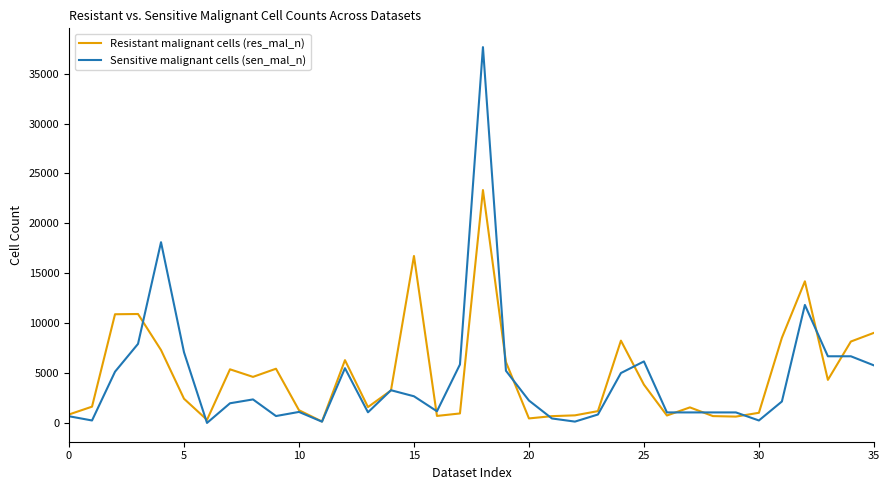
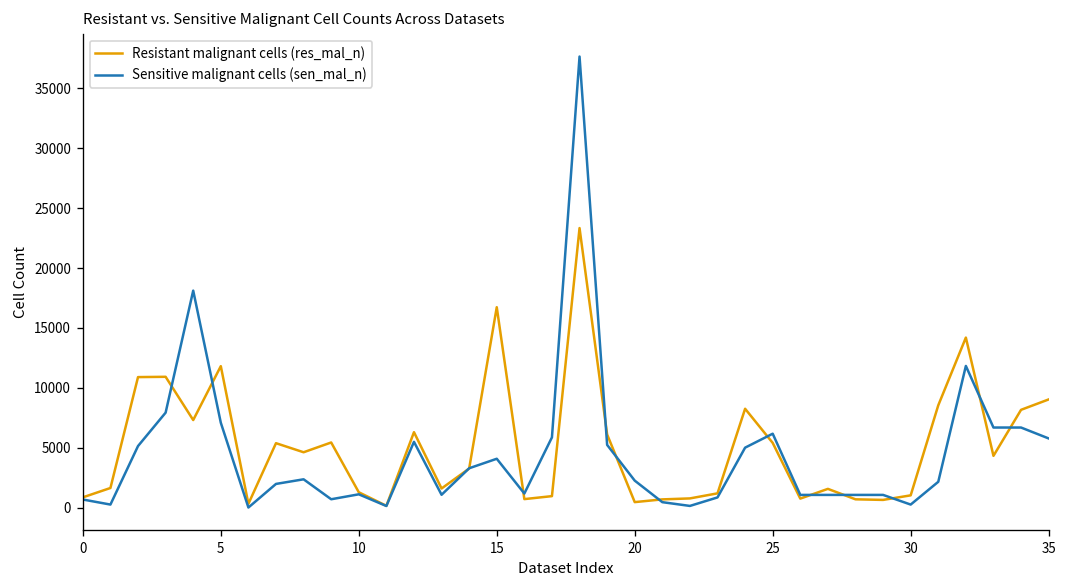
Resistant malignant cells (res_mal_n), 5: 2000 -> 12000
Sensitive malignant cells (sen_mal_n), 15: 3000 -> 4000
Resistant malignant cells (res_mal_n), 25: 4000 -> 5000
